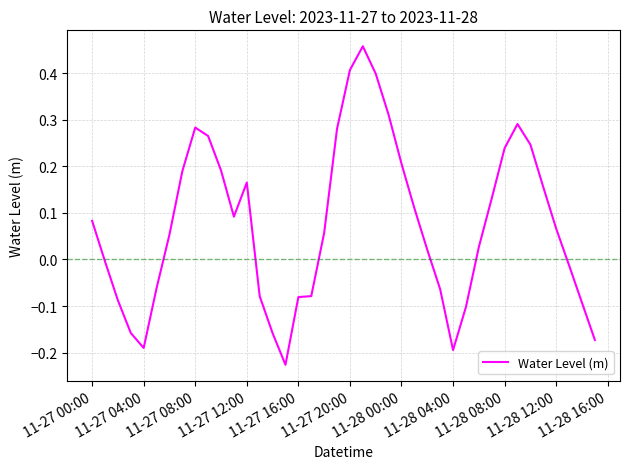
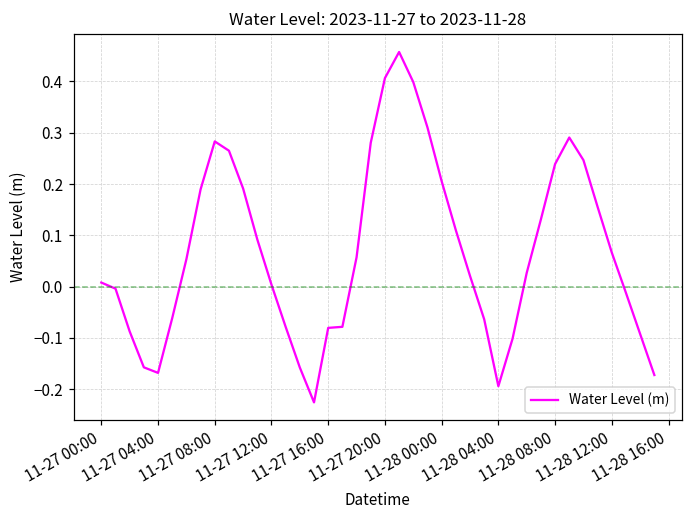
11-27 00:00: 0.08 -> 0.01
11-27 04:00: -0.19 -> -0.17
11-27 12:00: 0.17 -> 0.00
